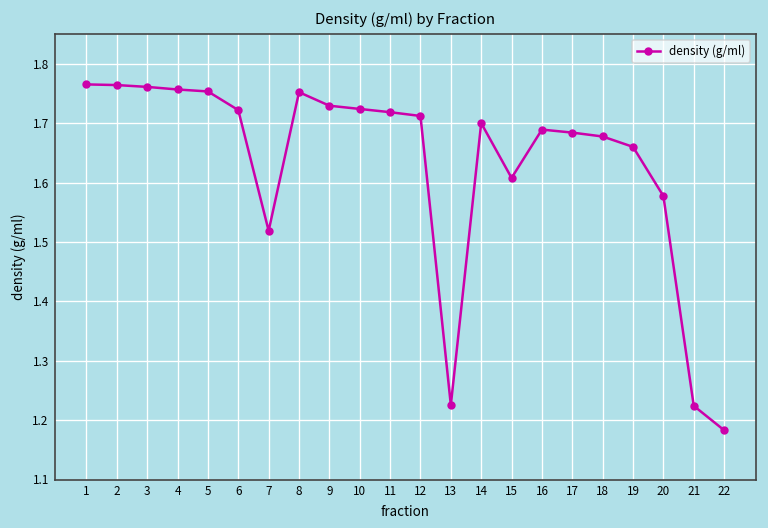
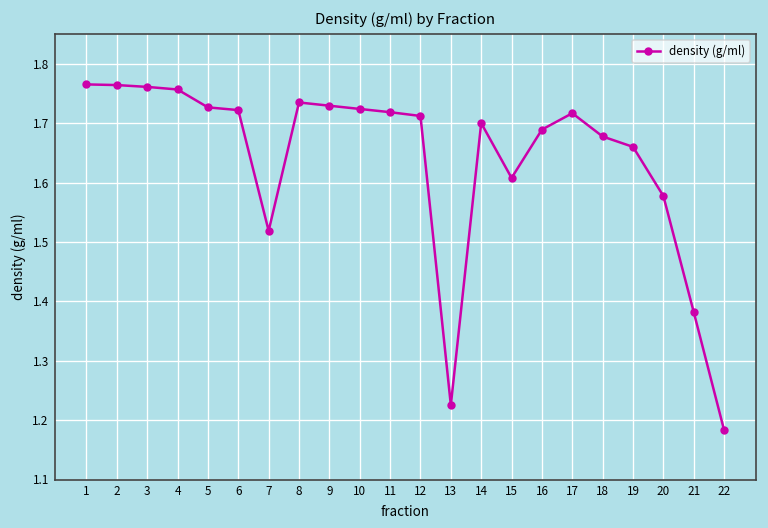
5: 1.75 -> 1.73
8: 1.75 -> 1.74
17: 1.68 -> 1.72
21: 1.22 -> 1.38
